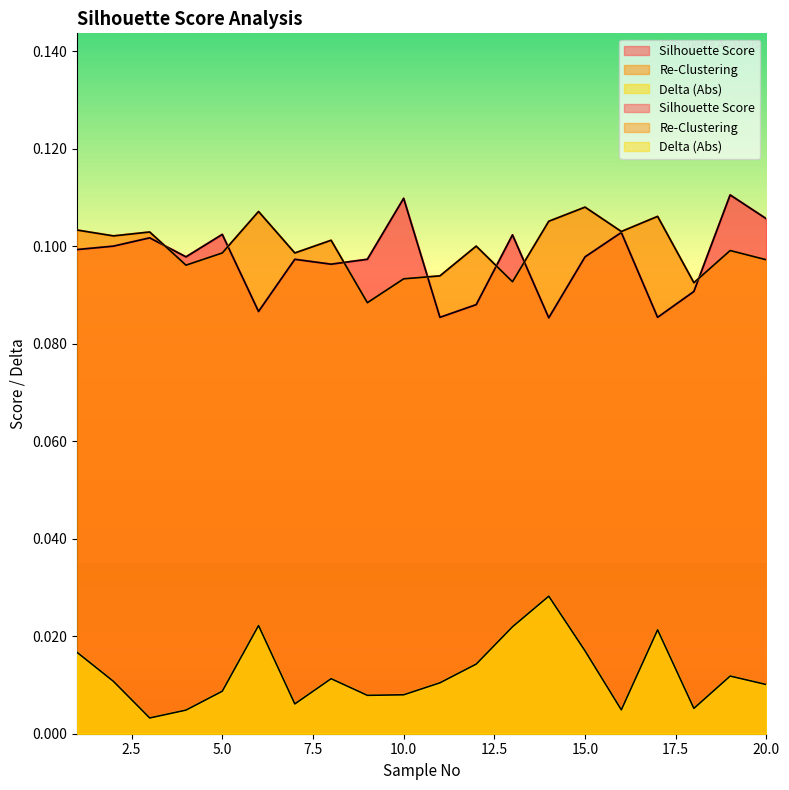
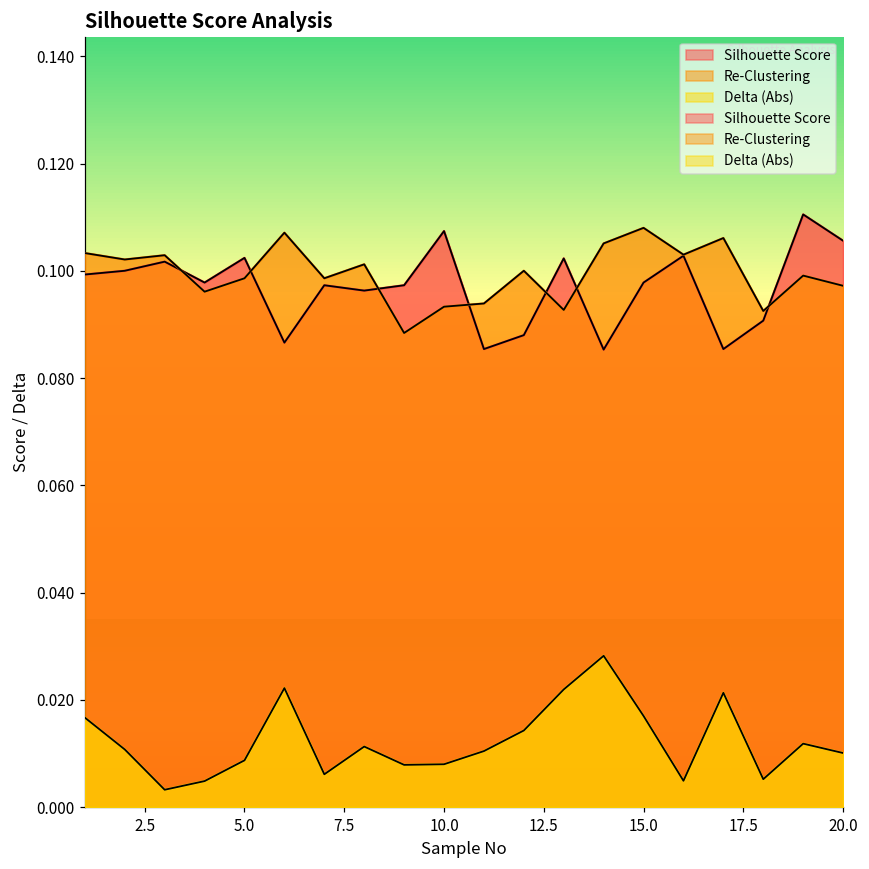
Silhouette Score, 10.0: 0.110 -> 0.107
